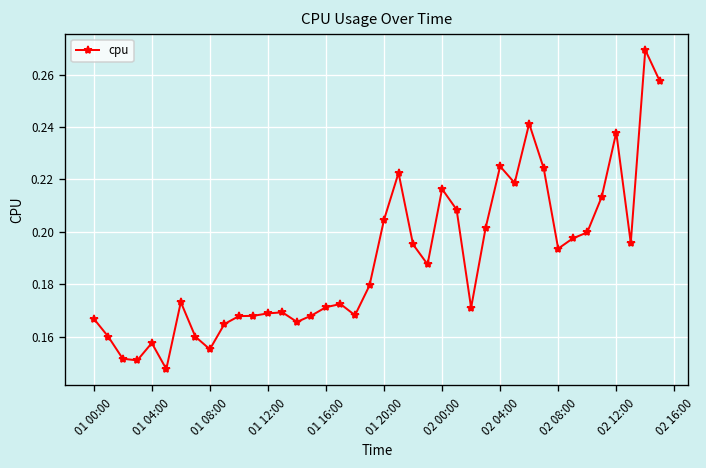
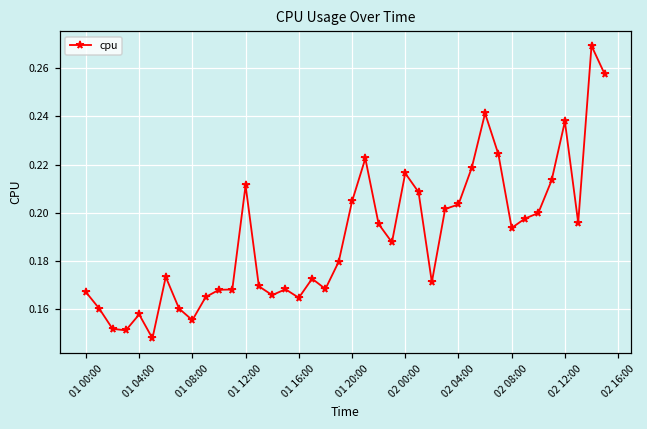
01 12:00: 0.169 -> 0.211
01 16:00: 0.171 -> 0.165
02 04:00: 0.225 -> 0.203
